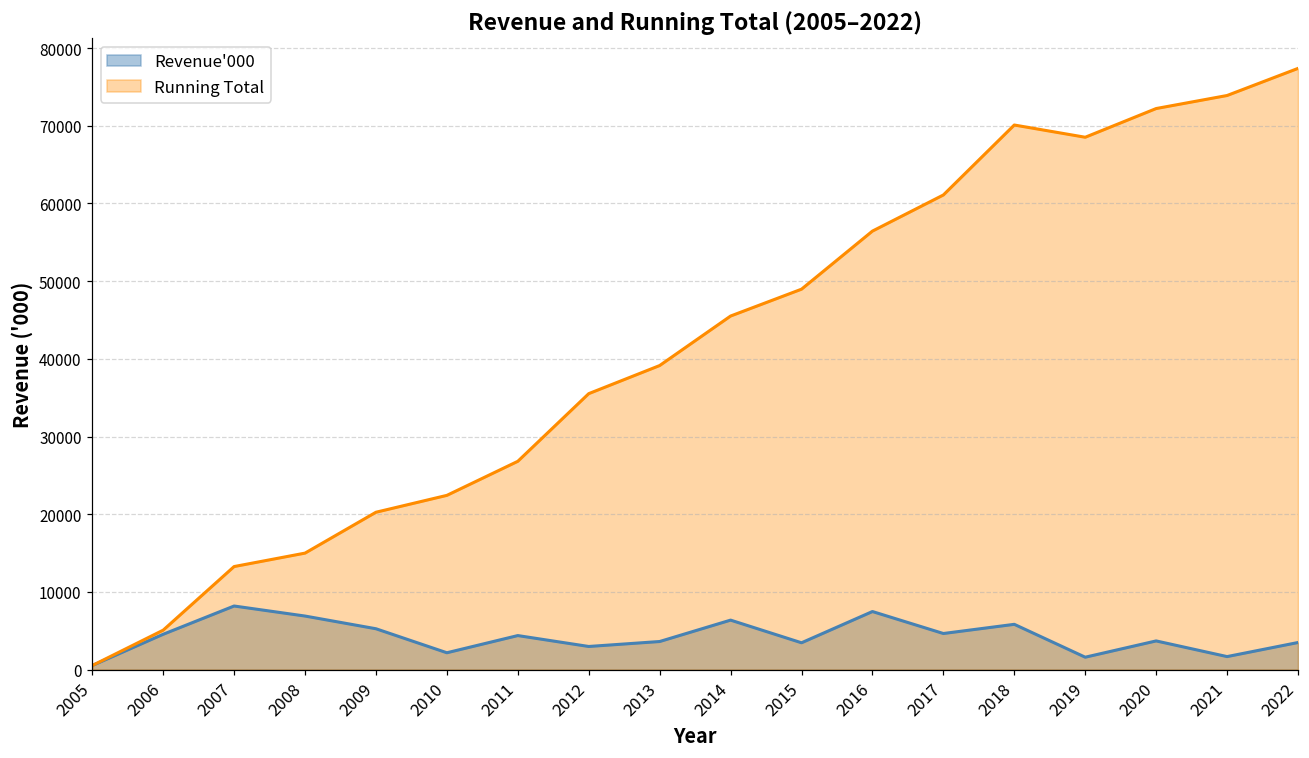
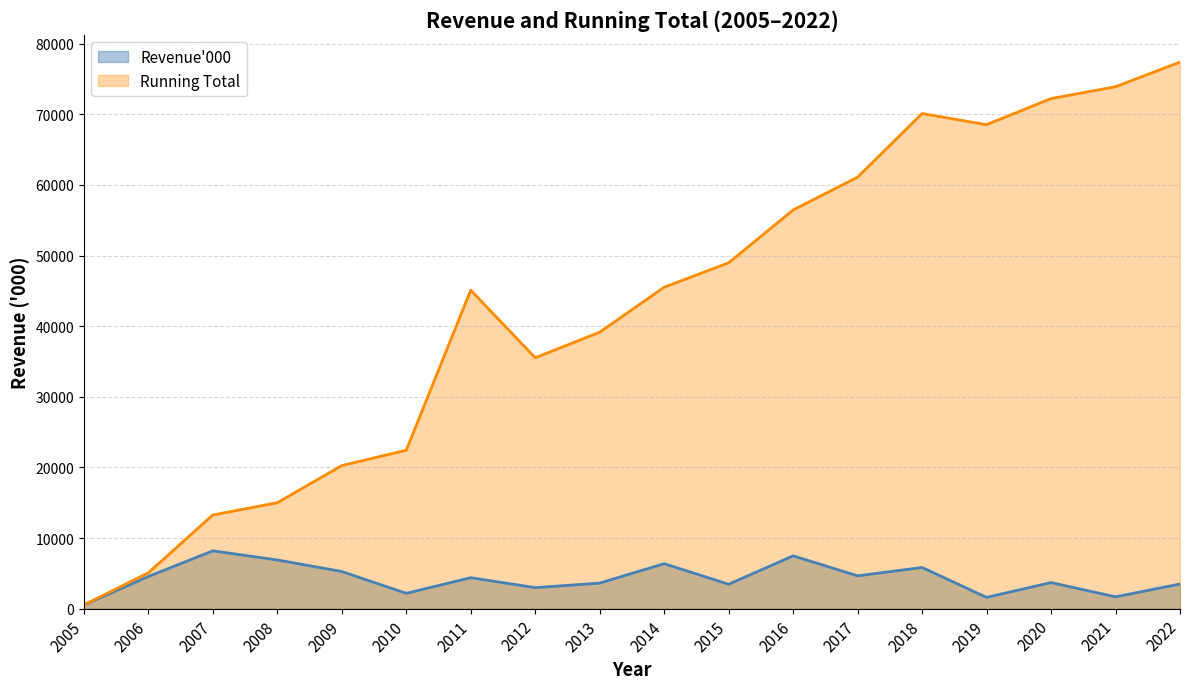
Running Total, 2011: 27000 -> 45000
